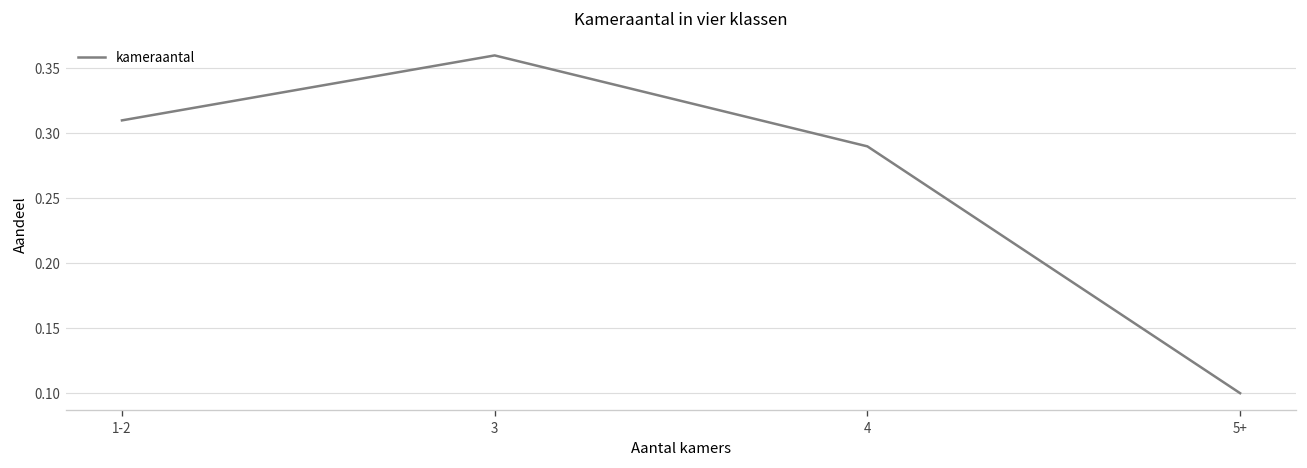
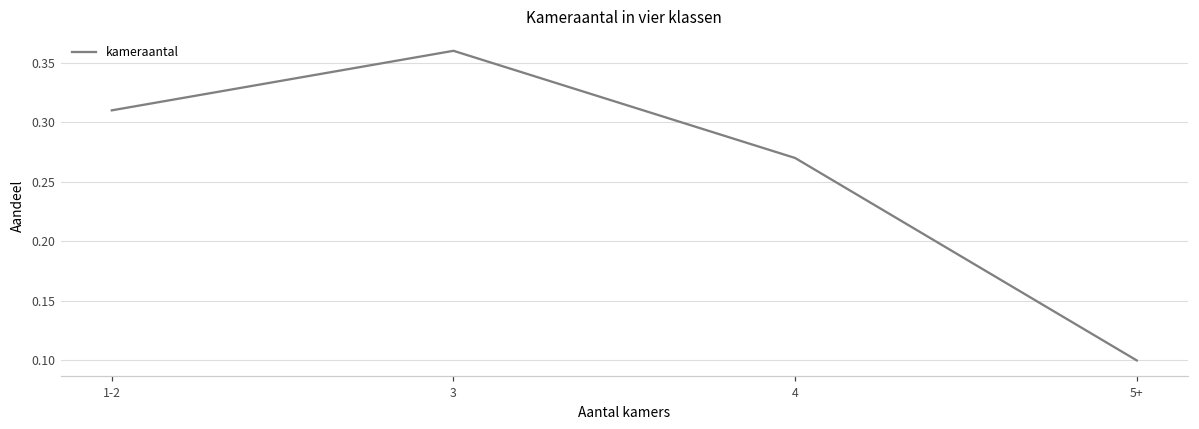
4: 0.29 -> 0.27
